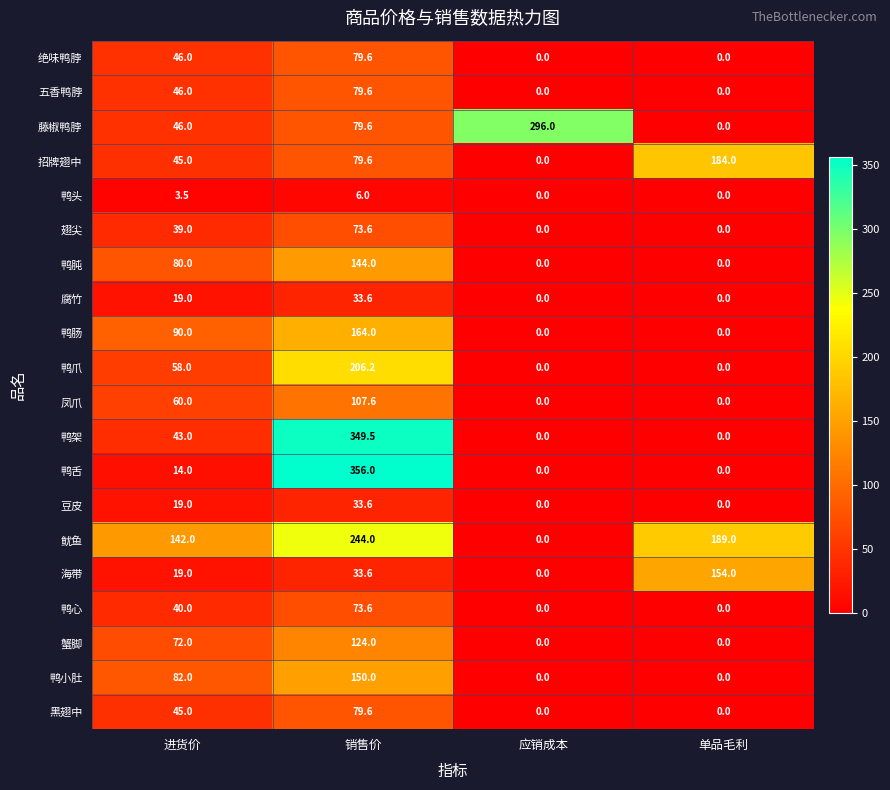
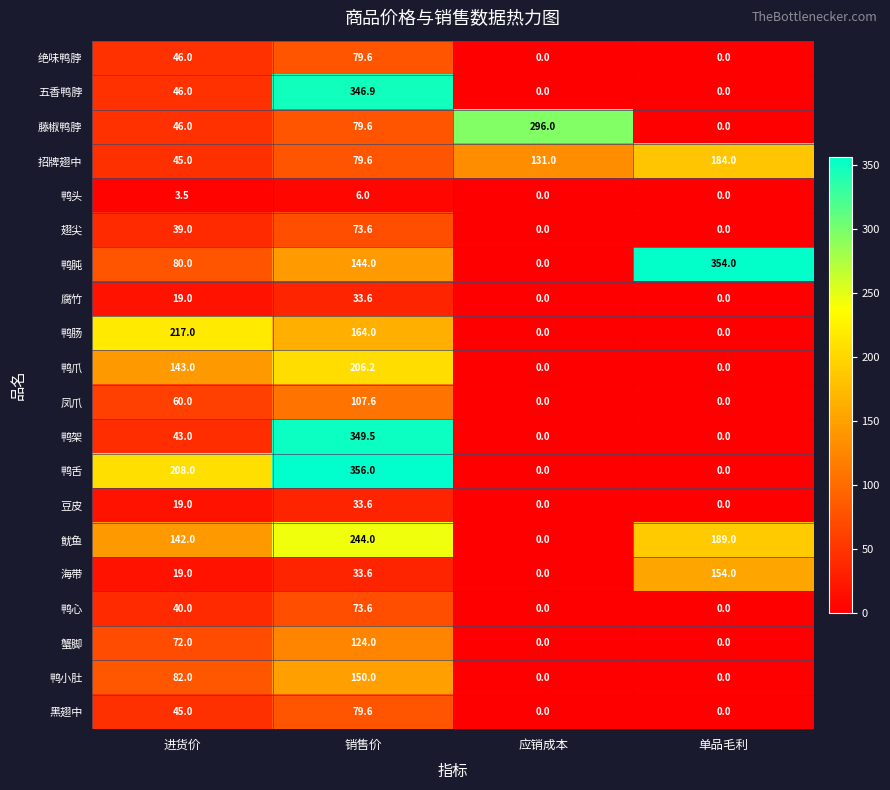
五香鸭脖, 销售价: 79.6 -> 346.9
招牌翅中, 应销成本: 0.0 -> 131.0
鸭肫, 单品毛利: 0.0 -> 354.0
鸭肠, 进货价: 90.0 -> 217.0
鸭爪, 进货价: 58.0 -> 143.0
鸭舌, 进货价: 14.0 -> 208.0
